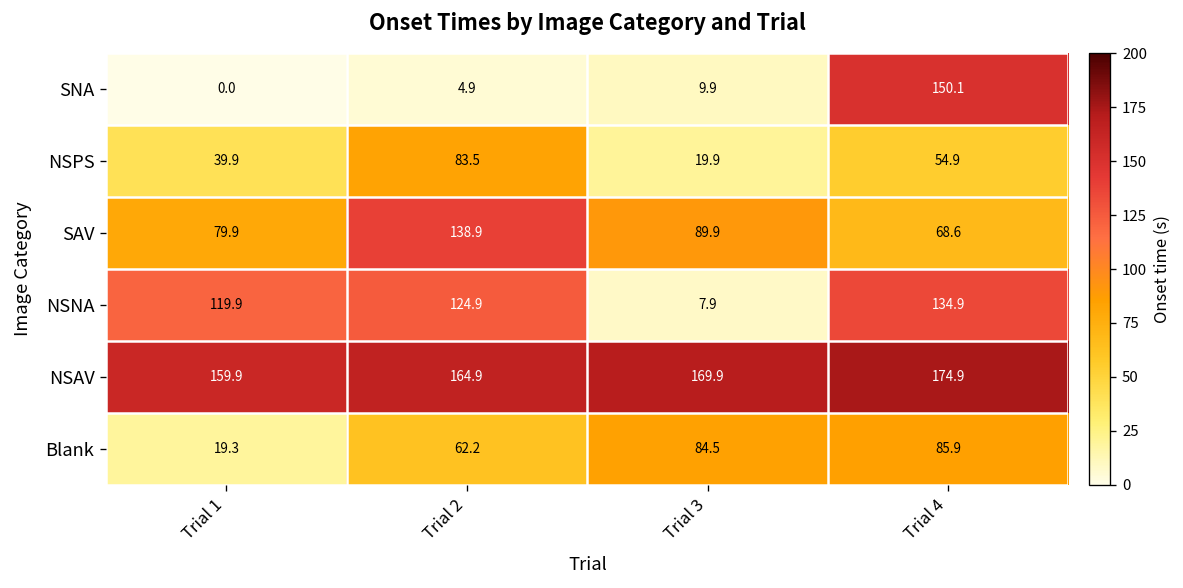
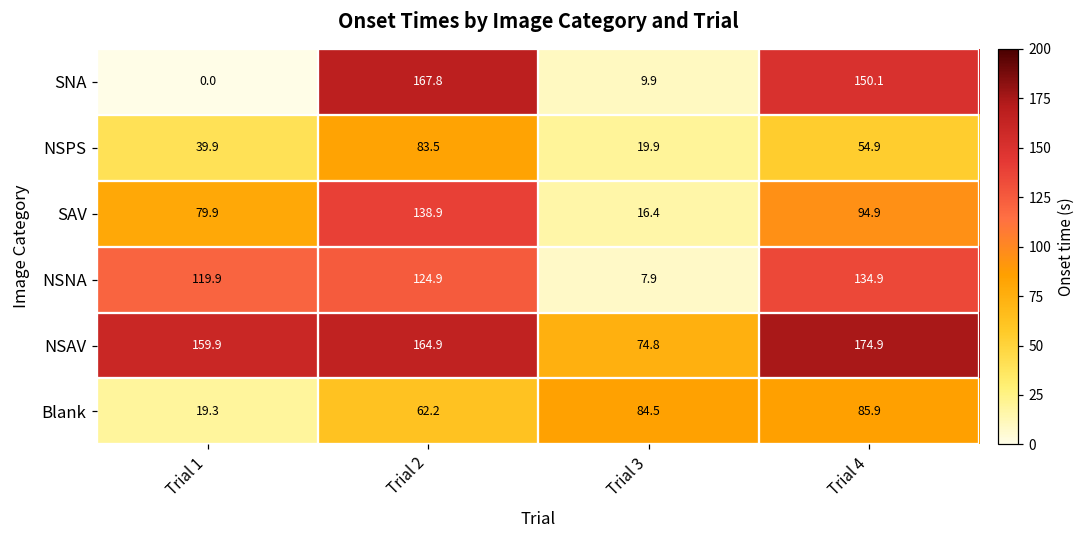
SNA, Trial 2: 4.9 -> 167.8
SAV, Trial 3: 89.9 -> 16.4
SAV, Trial 4: 68.6 -> 94.9
NSAV, Trial 3: 169.9 -> 74.8
